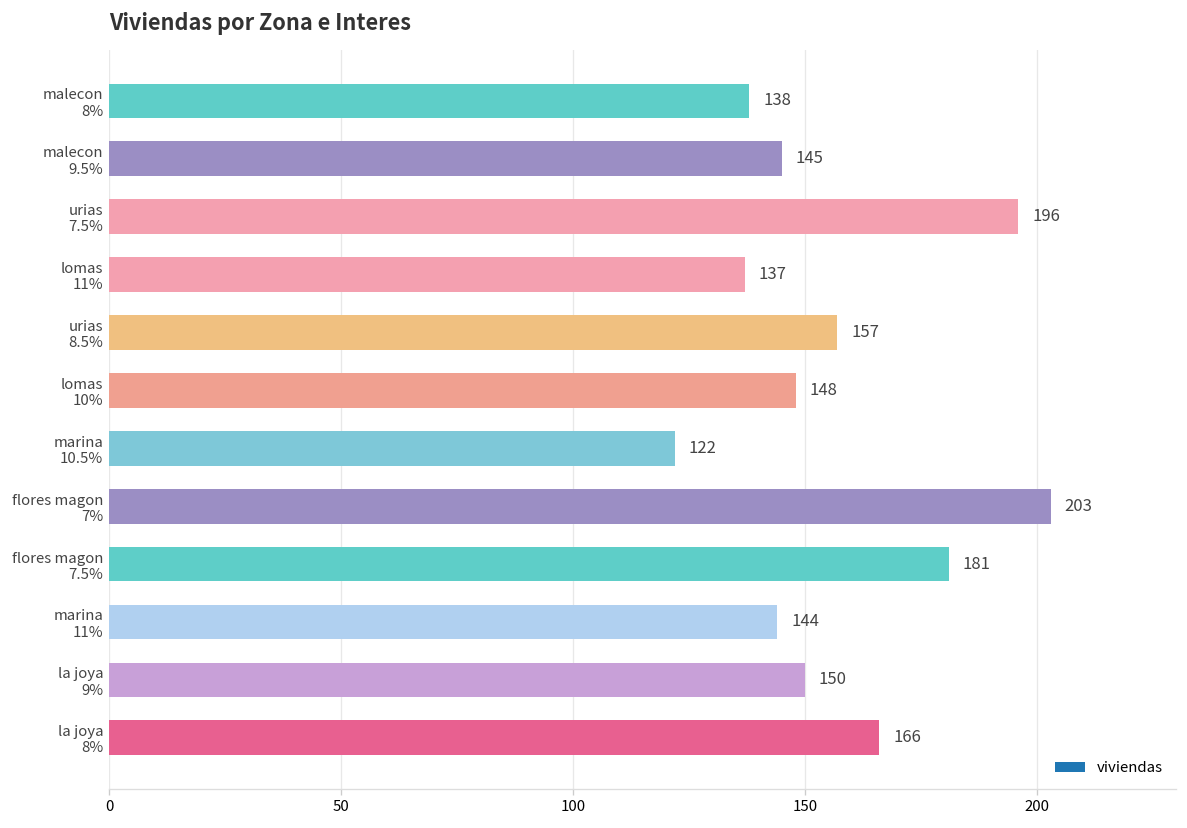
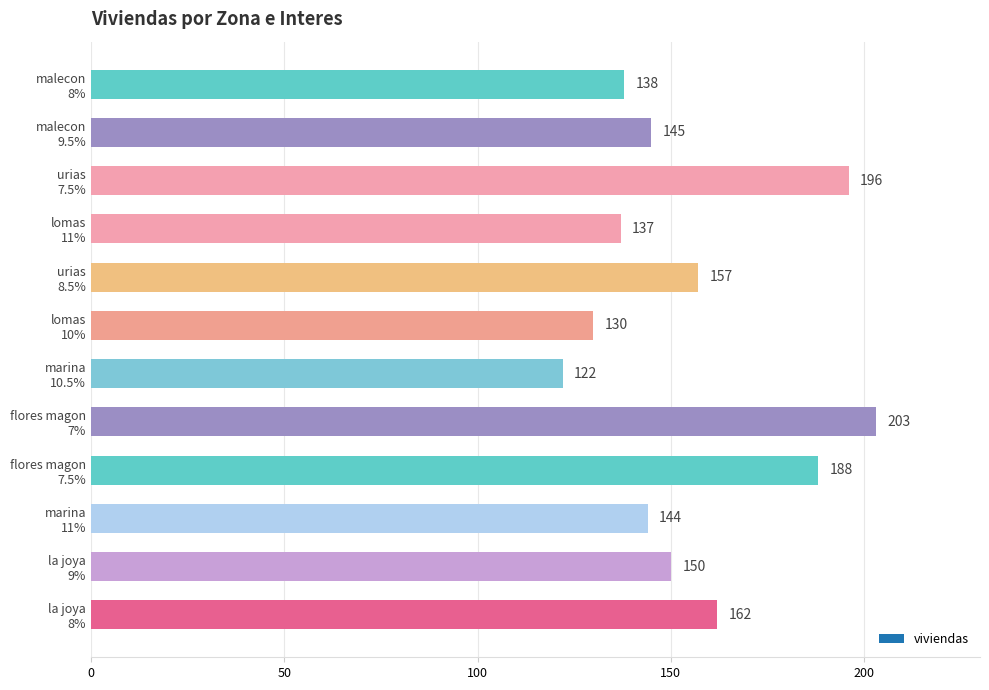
lomas 10%: 148 -> 130
flores magon 7.5%: 181 -> 188
la joya 8%: 166 -> 162
